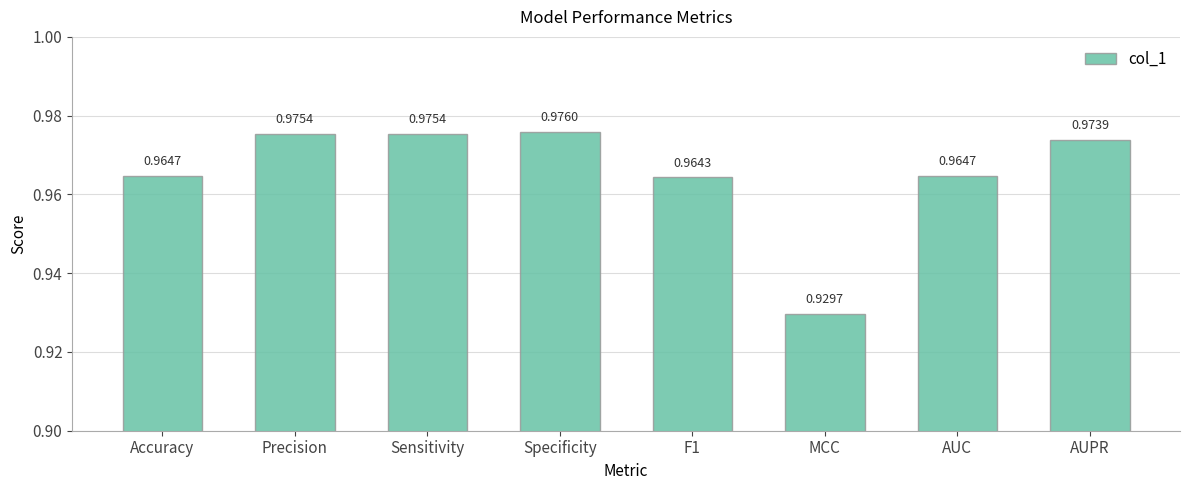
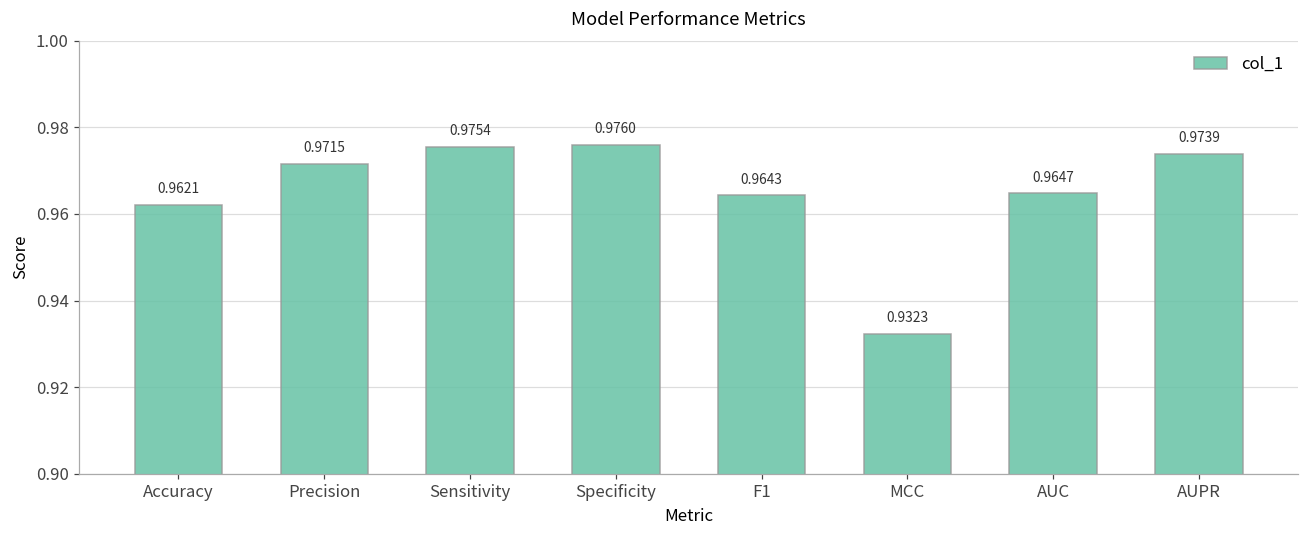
Accuracy: 0.9647 -> 0.9621
Precision: 0.9754 -> 0.9715
MCC: 0.9297 -> 0.9323
